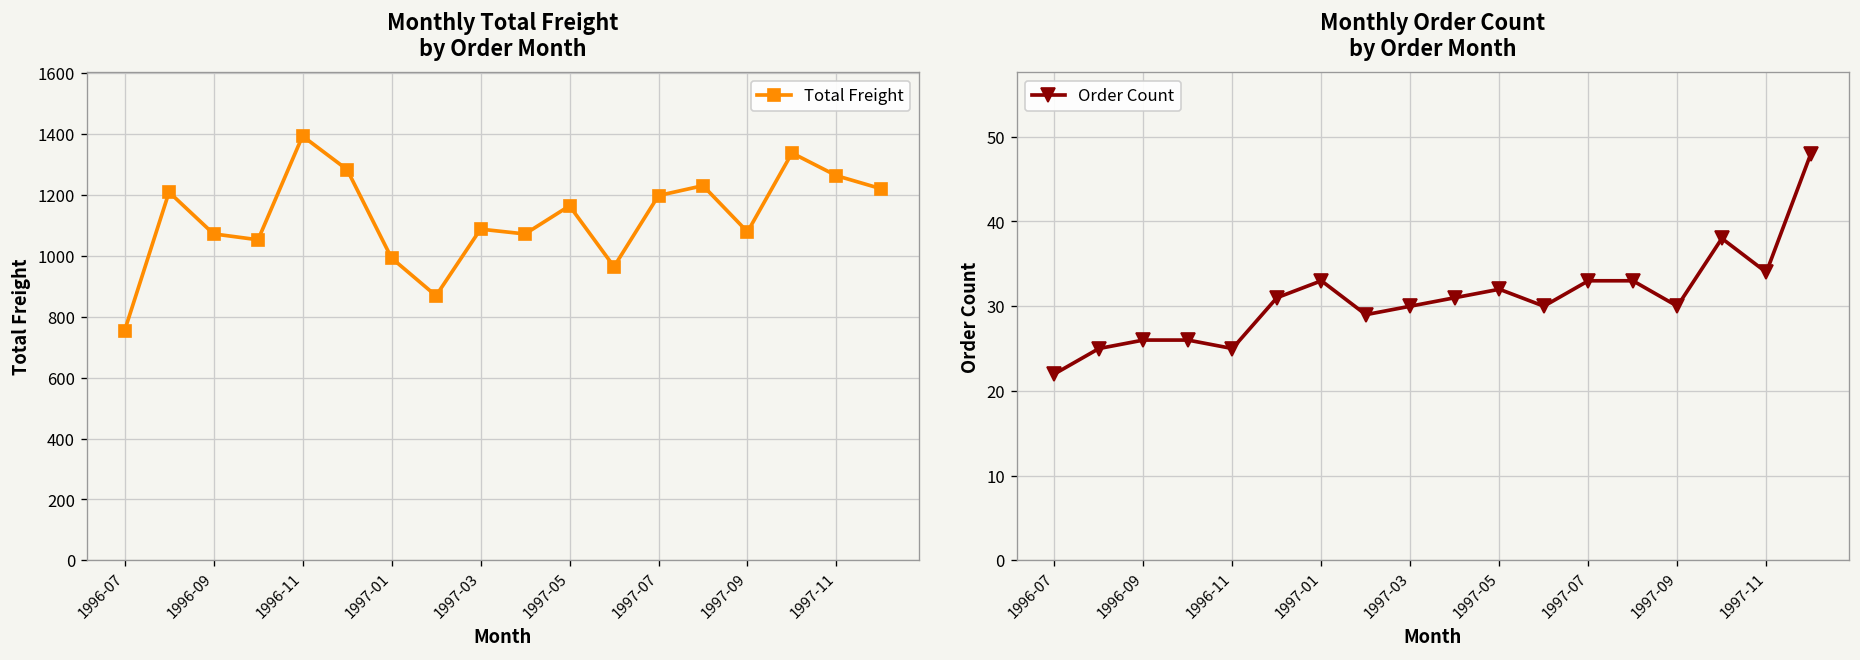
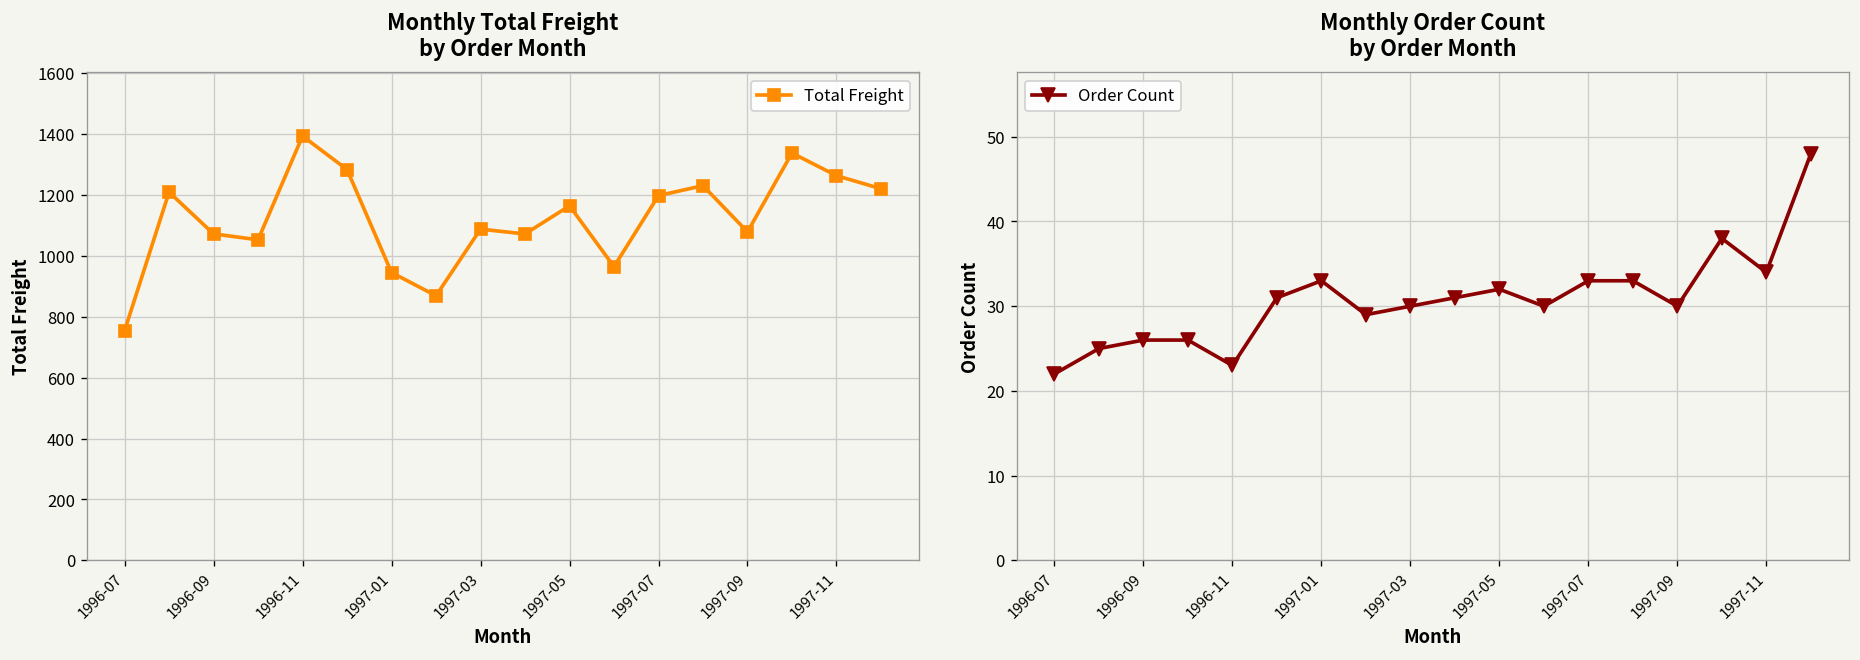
Monthly Total Freight by Order Month, 1997-01: 990 -> 950
Monthly Order Count by Order Month, 1996-11: 25 -> 23
